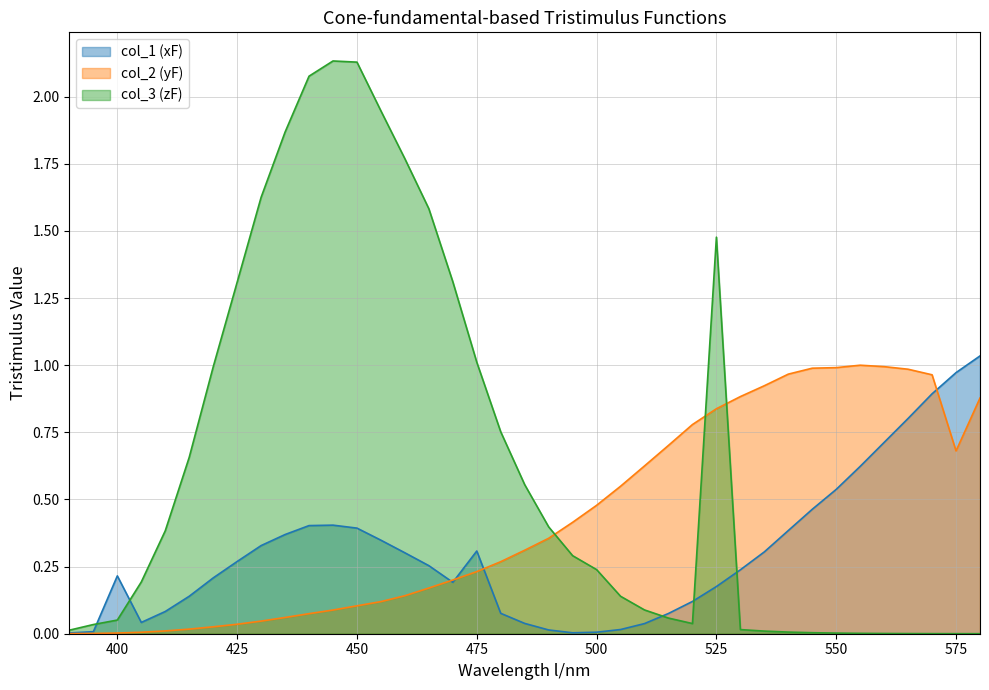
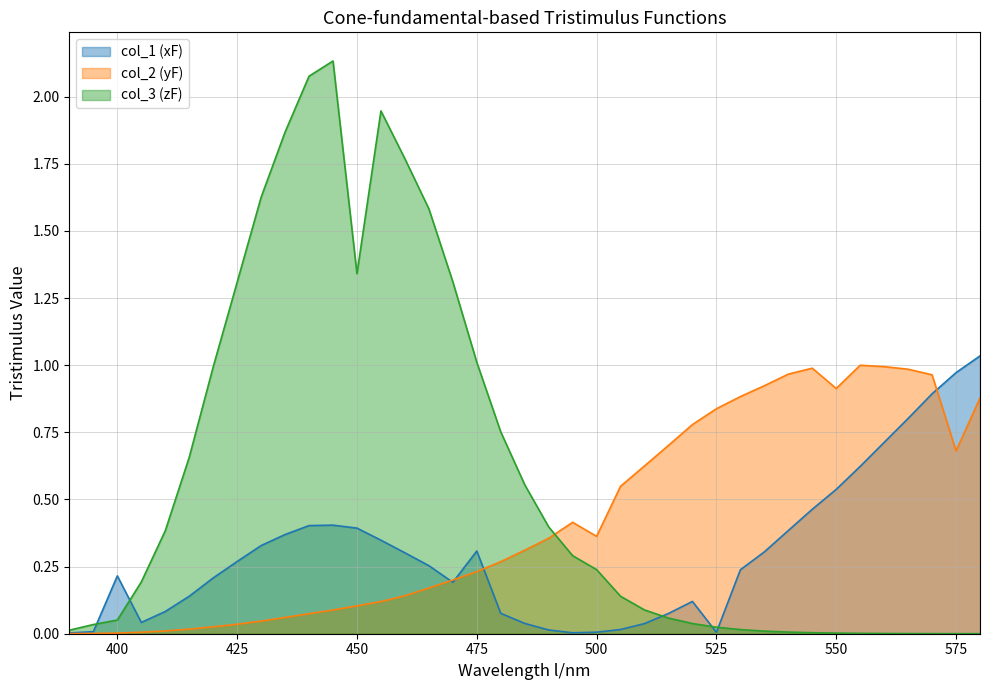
col_3 (zF), 450: 2.13 -> 1.34
col_2 (yF), 500: 0.48 -> 0.36
col_1 (xF), 525: 0.18 -> 0.01
col_3 (zF), 525: 1.48 -> 0.02
col_2 (yF), 550: 0.99 -> 0.91
